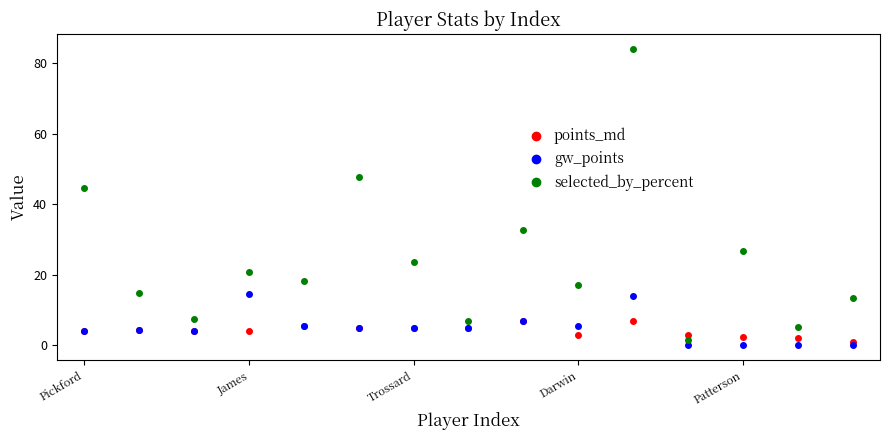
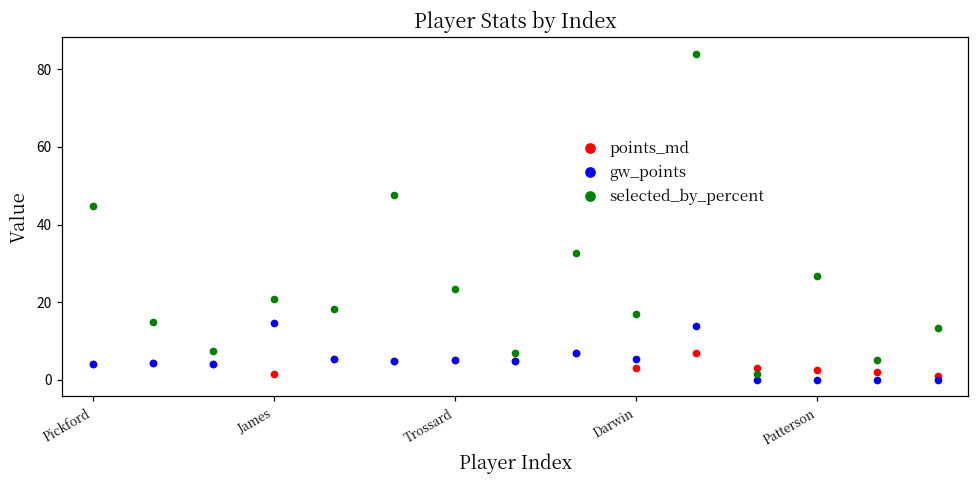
points_md, James: 4 -> 2
